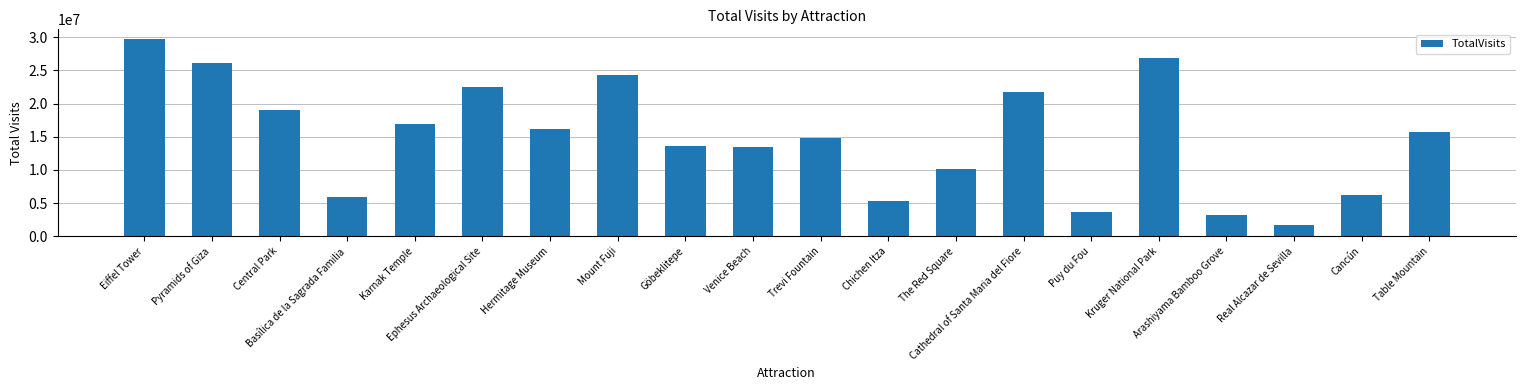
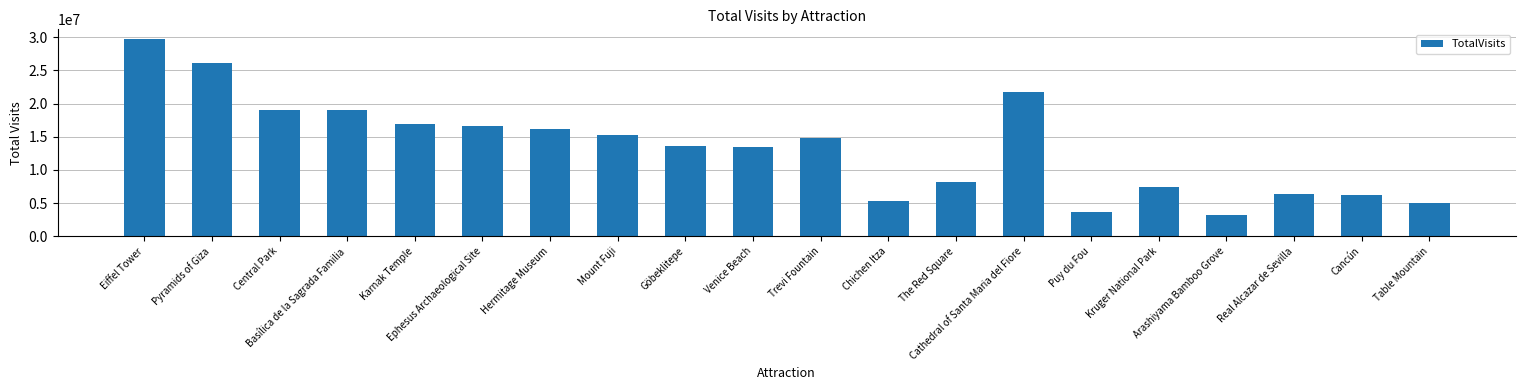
Basílica de la Sagrada Familia: 6000000 -> 19000000
Ephesus Archaeological Site: 22000000 -> 17000000
Mount Fuji: 24000000 -> 15000000
The Red Square: 10000000 -> 8000000
Kruger National Park: 27000000 -> 7000000
Real Alcazar de Sevilla: 2000000 -> 6000000
Table Mountain: 16000000 -> 5000000
